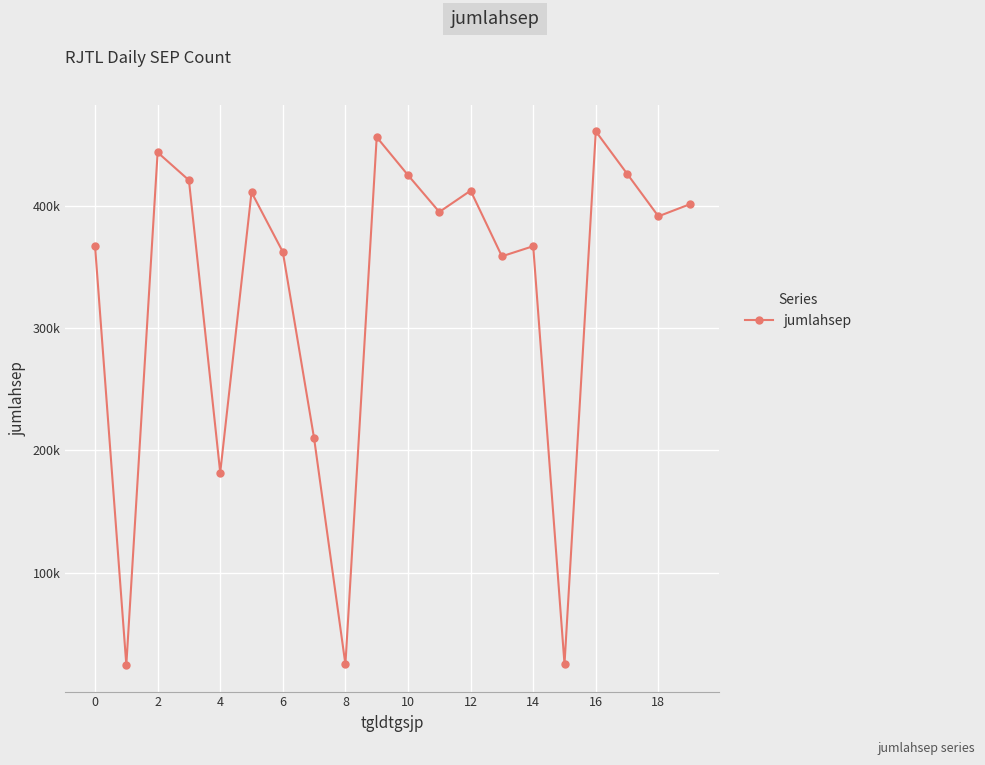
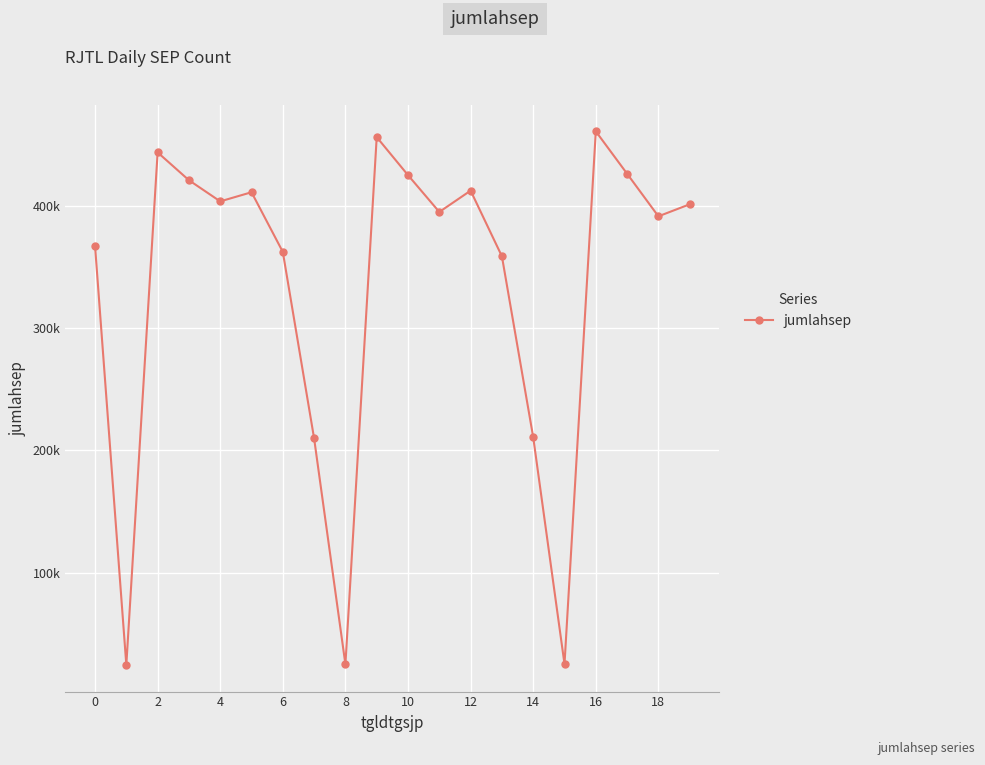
4: 182000 -> 404000
14: 367000 -> 211000
